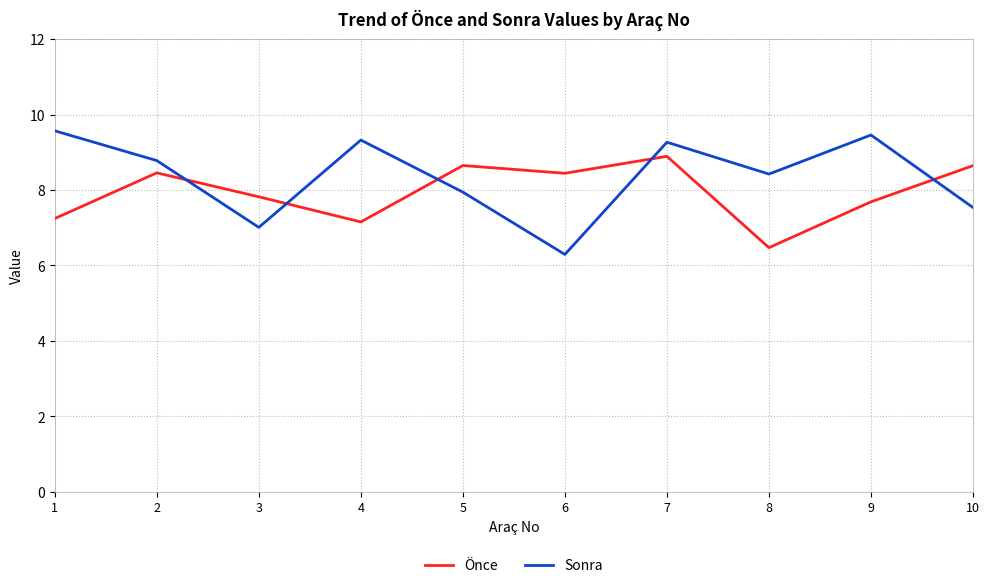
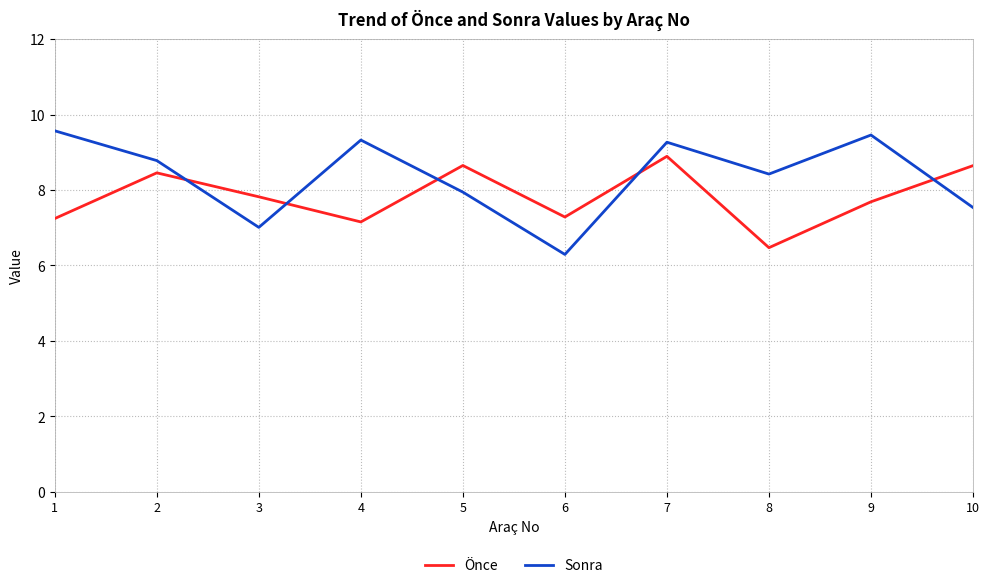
Önce, 6: 8.4 -> 7.3
